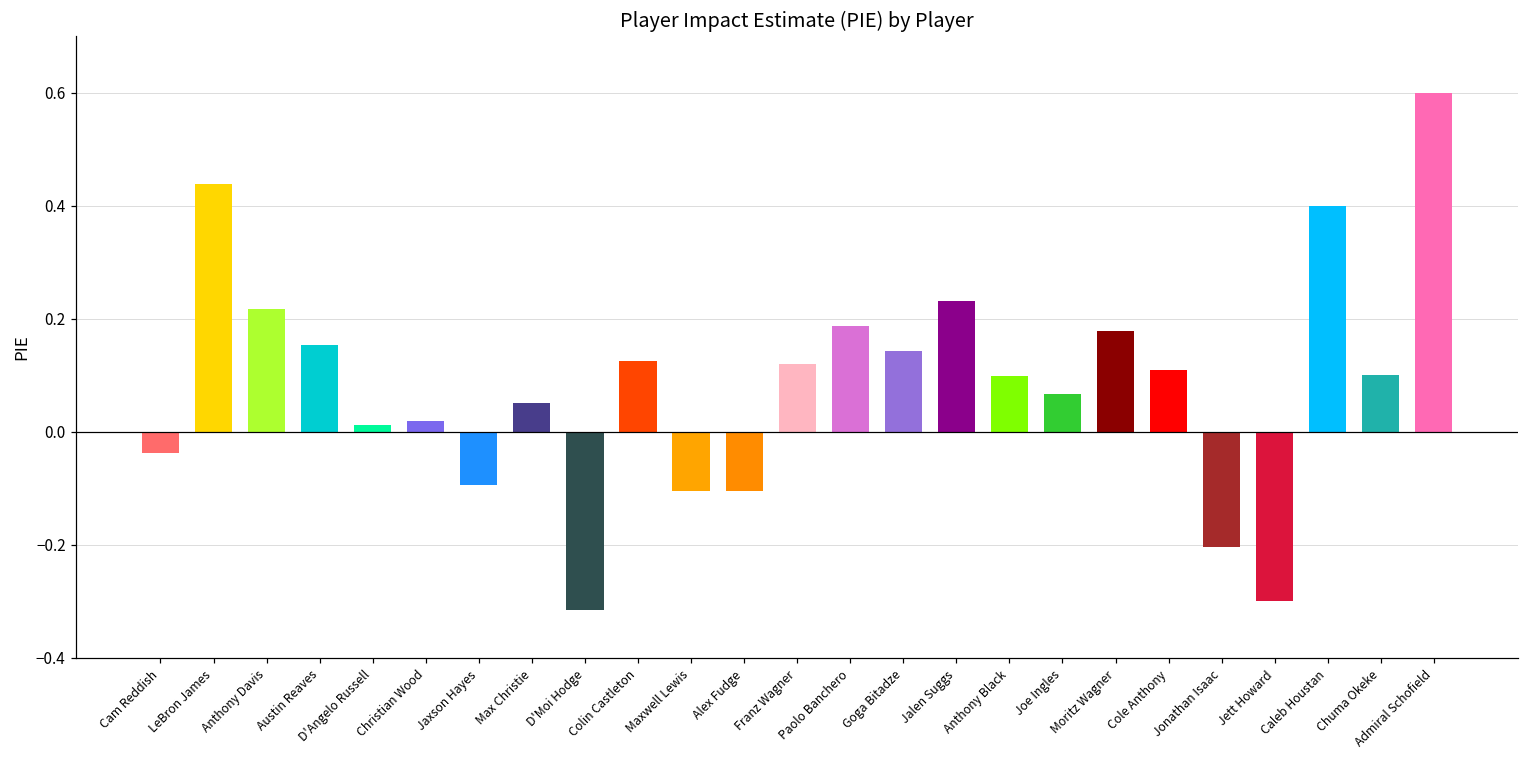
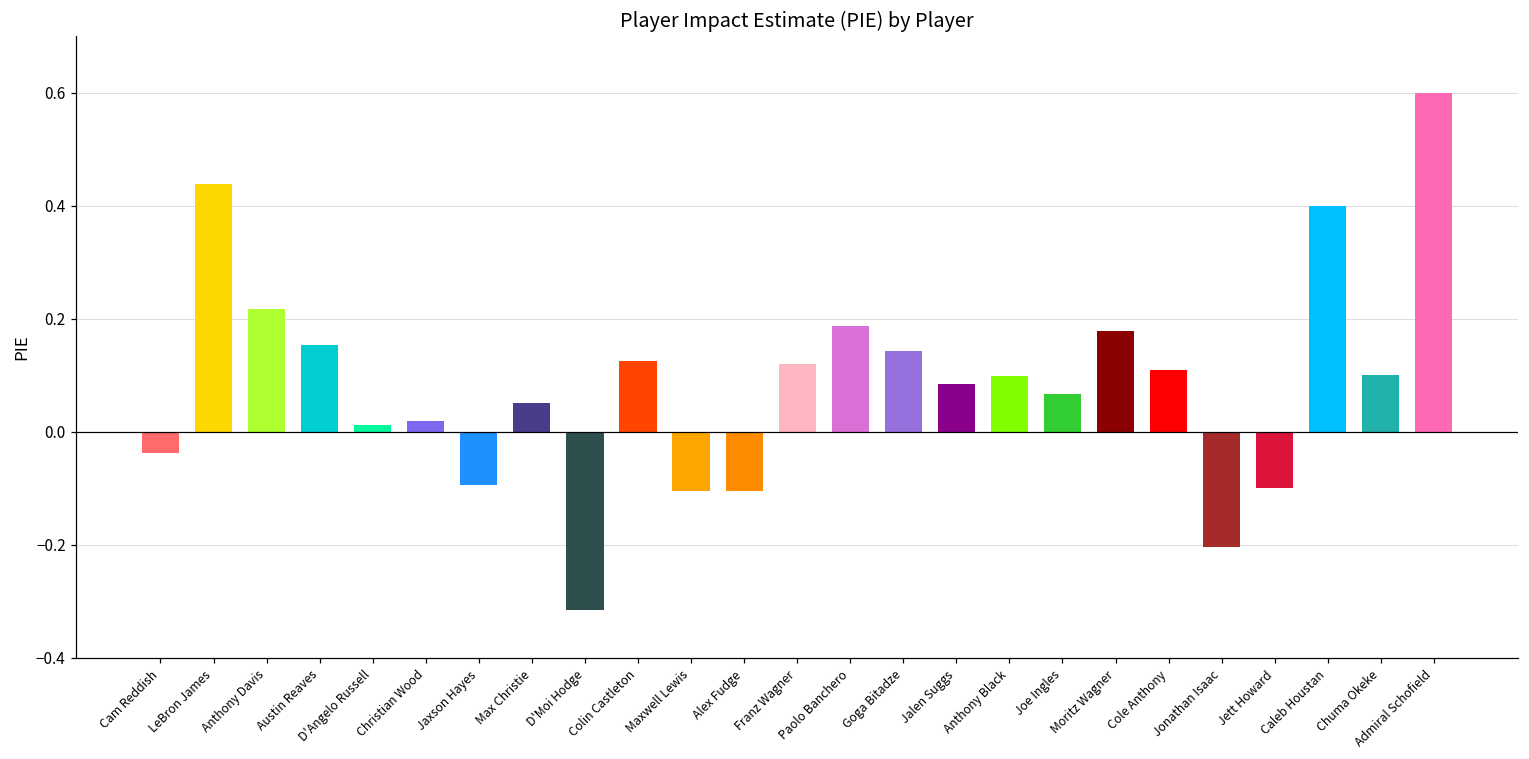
Jalen Suggs: 0.23 -> 0.09
Jett Howard: -0.3 -> -0.1
